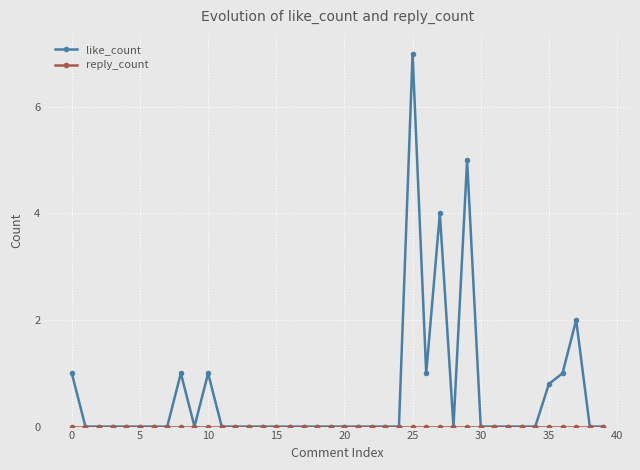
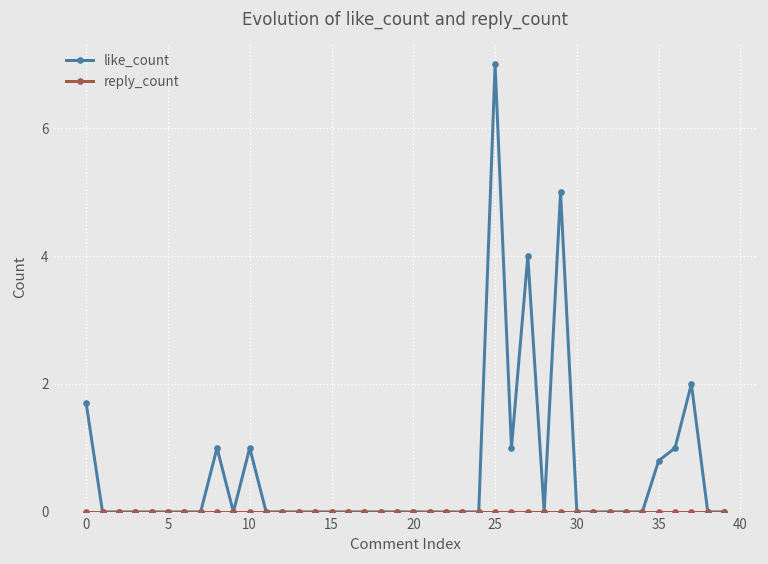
like_count, 0: 1.0 -> 1.7
